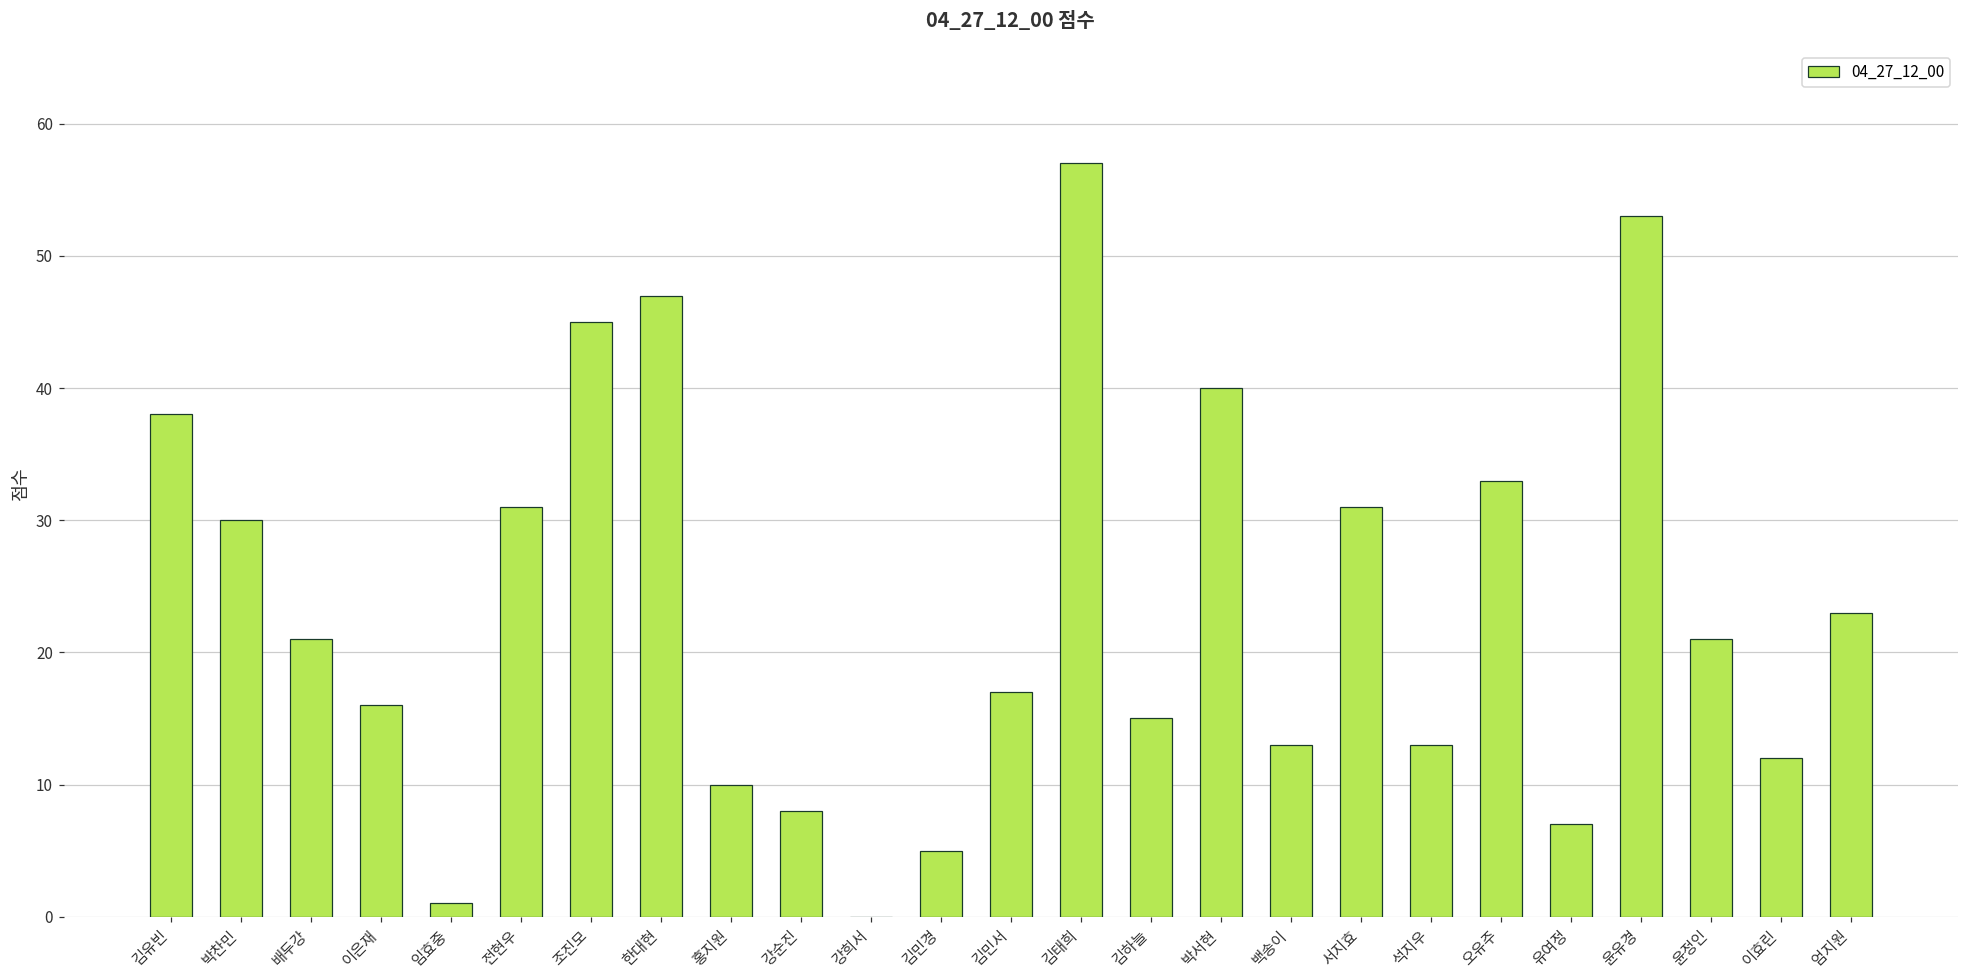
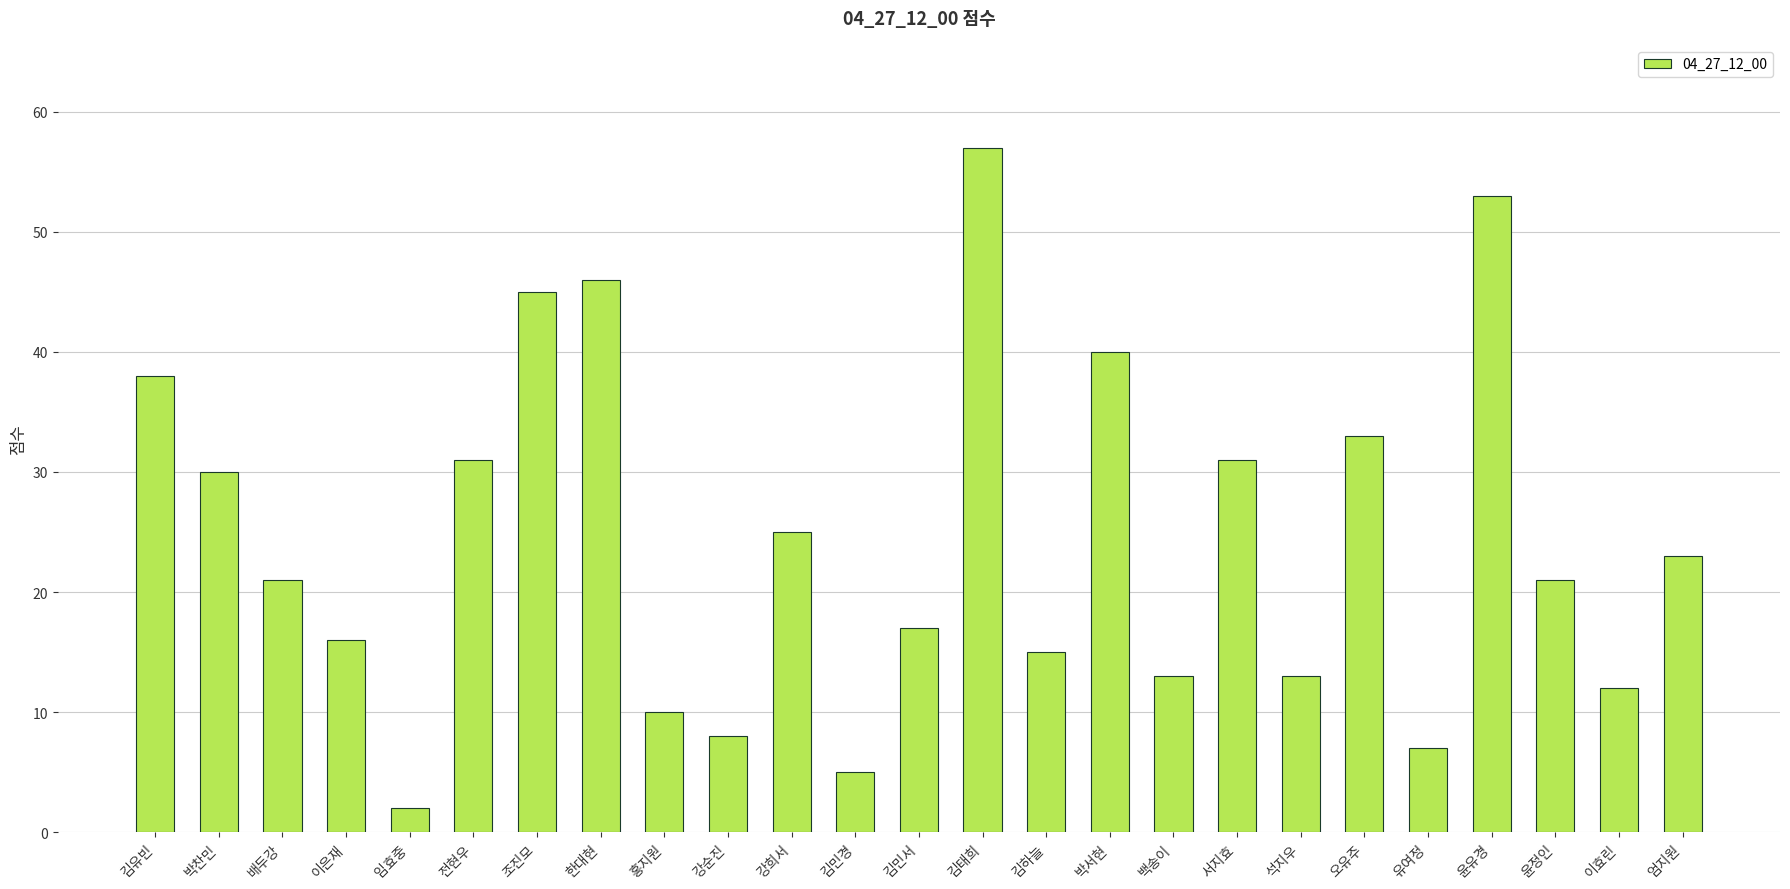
임효중: 1 -> 2
한대현: 47 -> 46
강희서: 0 -> 25
